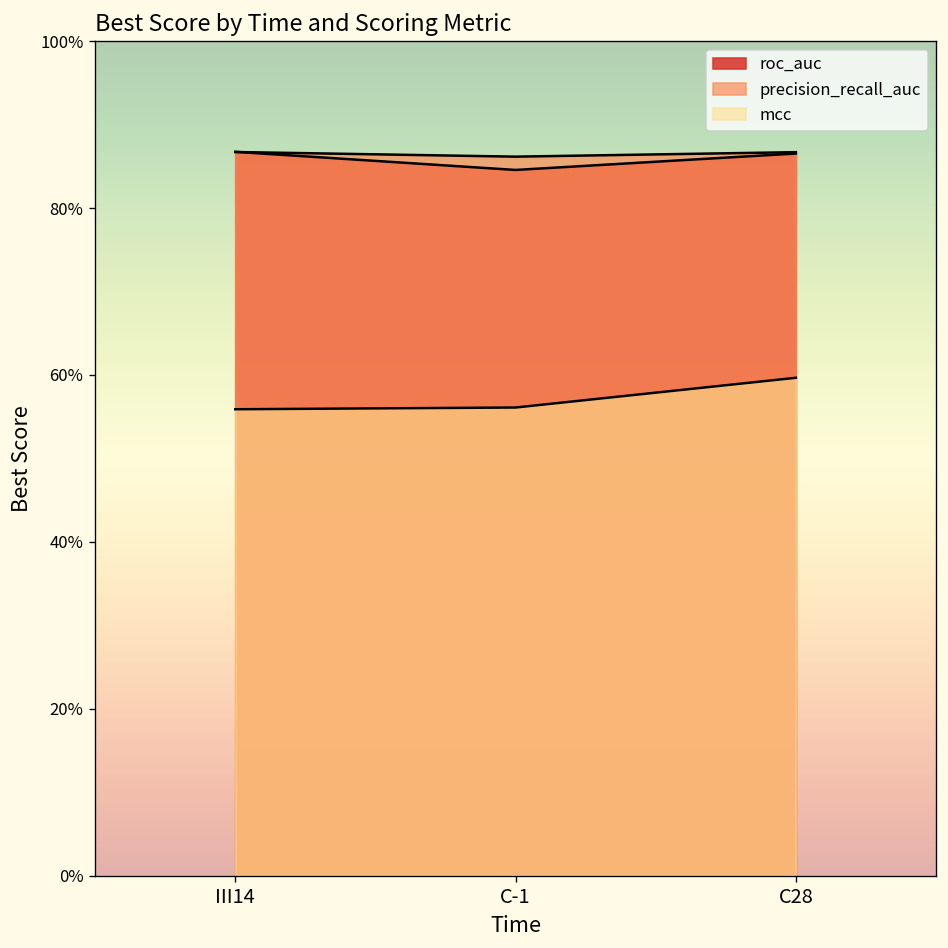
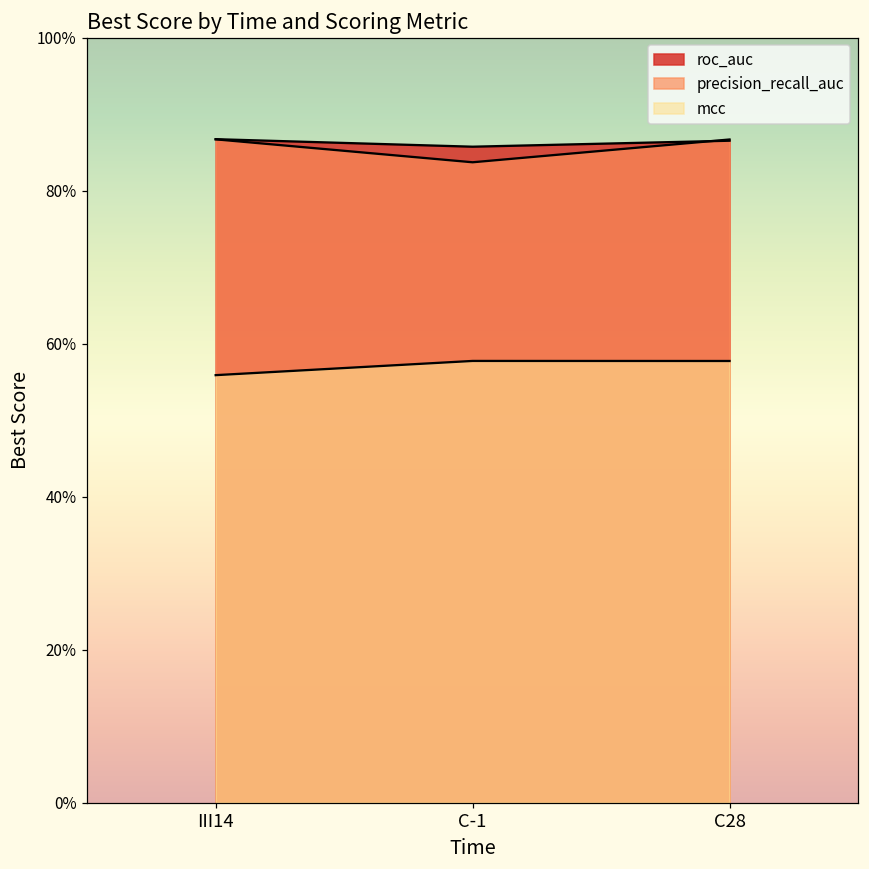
roc_auc, C-1: 85% -> 86%
precision_recall_auc, C-1: 86% -> 84%
mcc, C-1: 56% -> 58%
mcc, C28: 60% -> 58%
